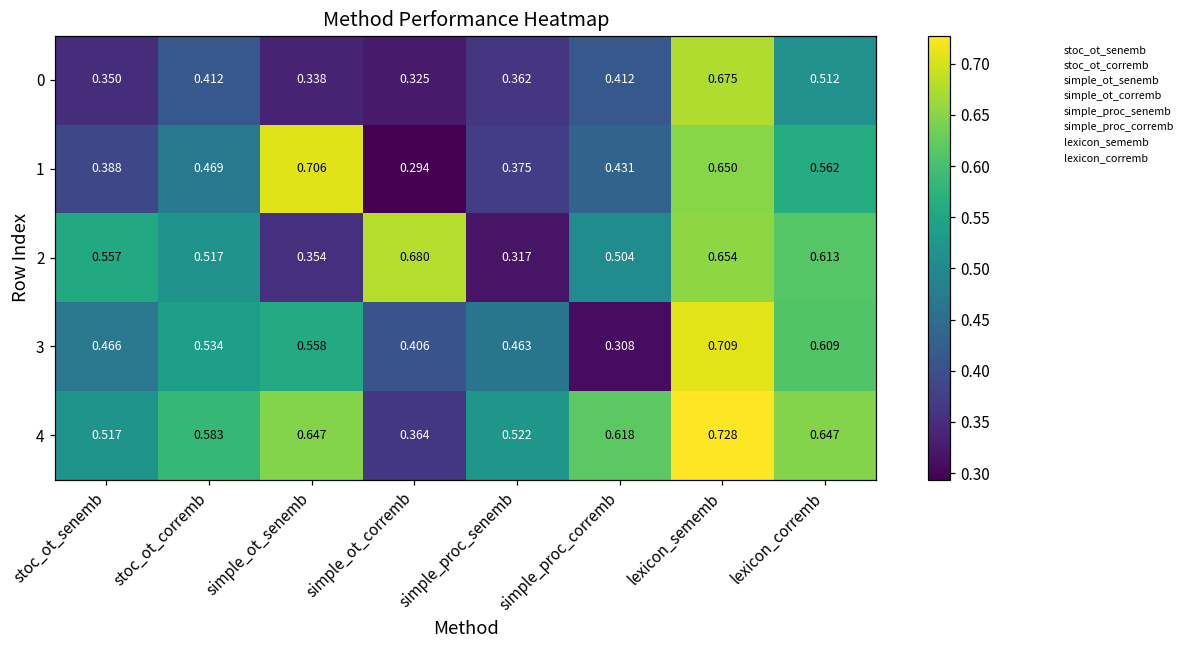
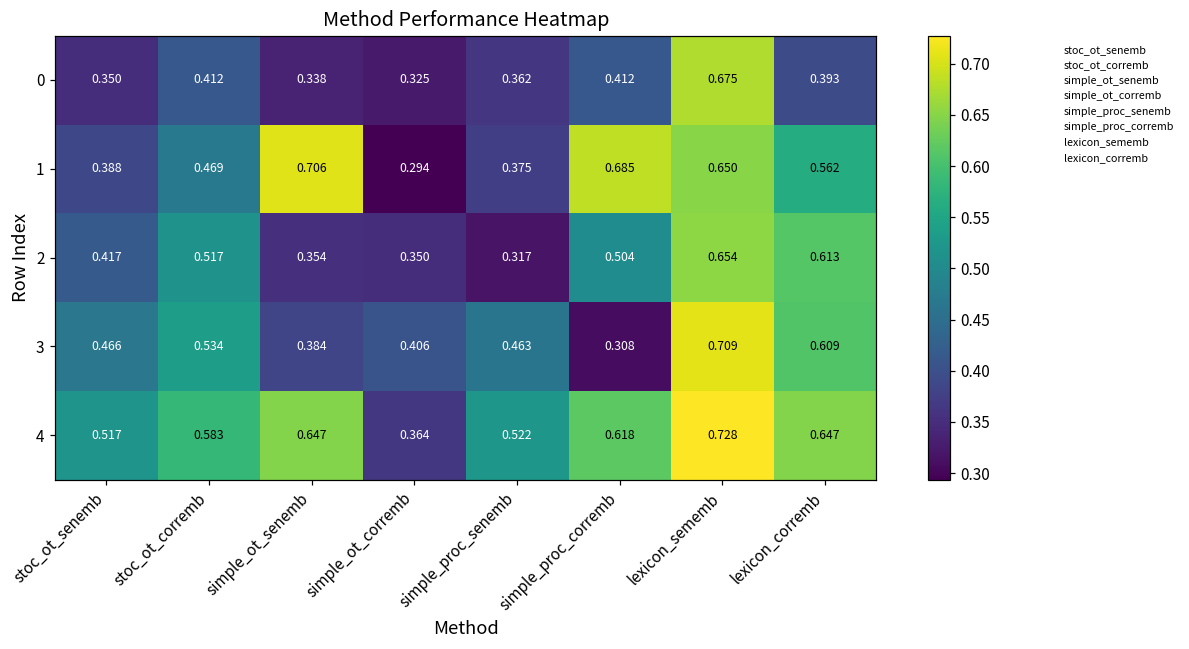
0, lexicon_corremb: 0.512 -> 0.393
1, simple_proc_corremb: 0.431 -> 0.685
2, stoc_ot_senemb: 0.557 -> 0.417
2, simple_ot_corremb: 0.680 -> 0.350
3, simple_ot_senemb: 0.558 -> 0.384
